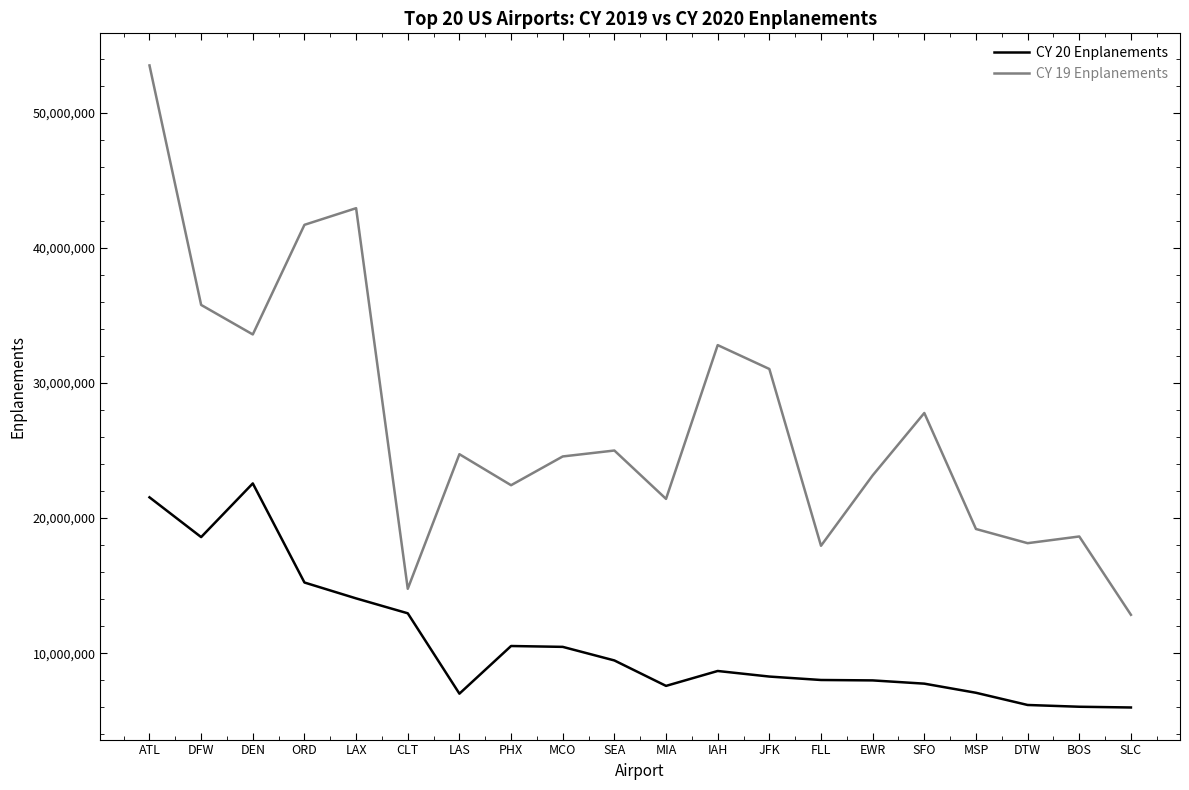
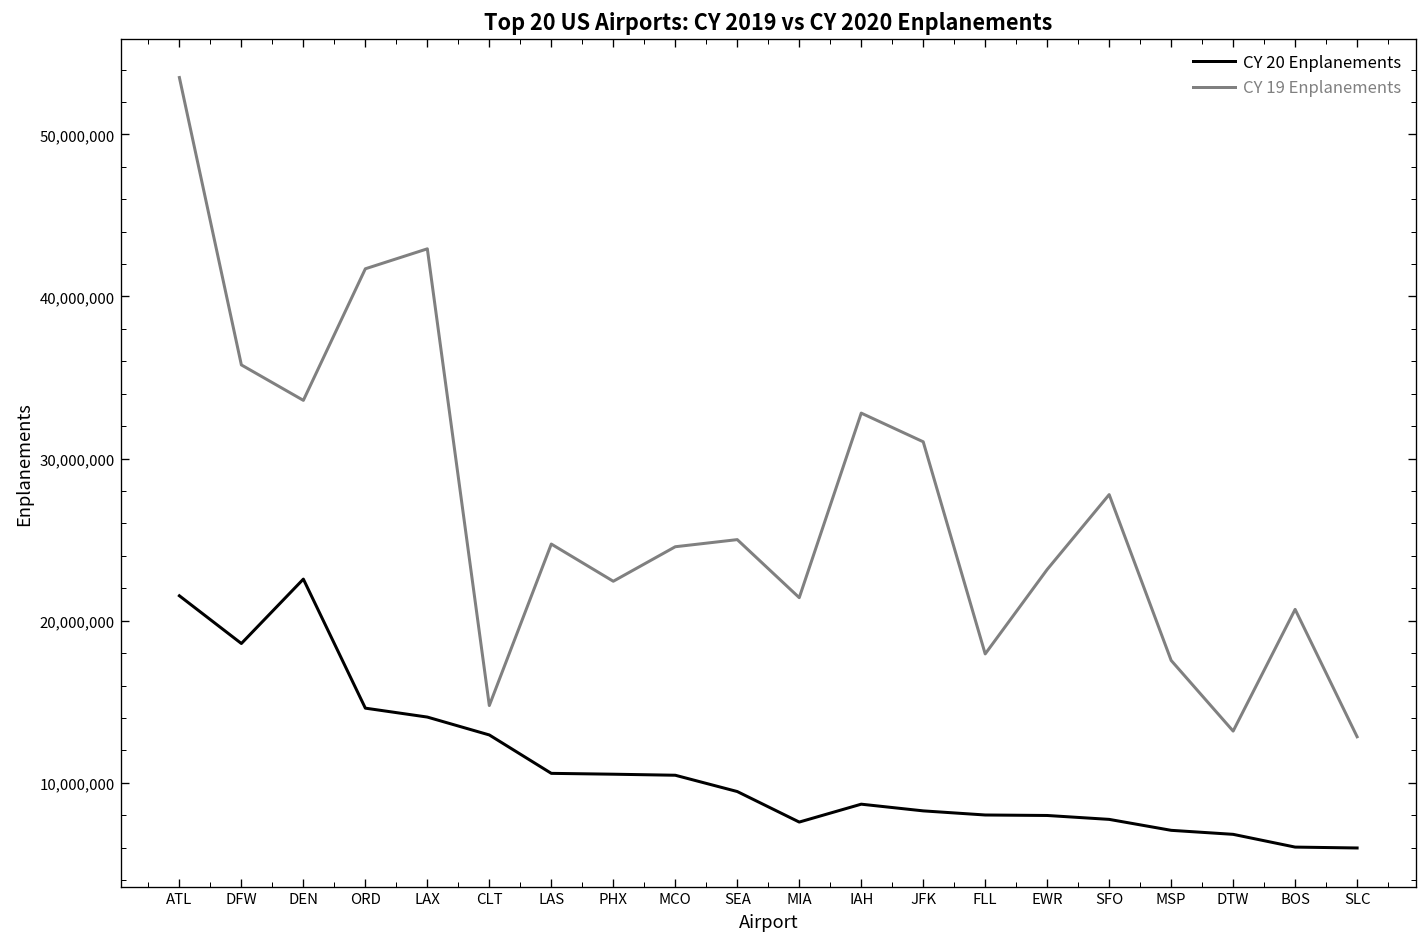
CY 20 Enplanements, ORD: 15,200,000 -> 14,600,000
CY 20 Enplanements, LAS: 7,000,000 -> 10,600,000
CY 19 Enplanements, MSP: 19,200,000 -> 17,600,000
CY 20 Enplanements, DTW: 6,200,000 -> 6,800,000
CY 19 Enplanements, DTW: 18,100,000 -> 13,200,000
CY 19 Enplanements, BOS: 18,600,000 -> 20,700,000
